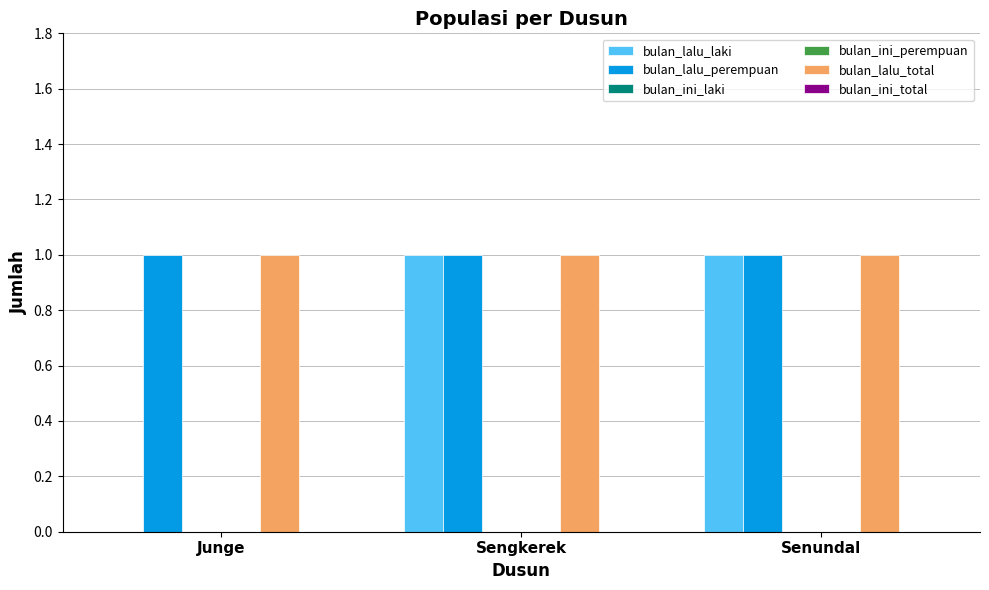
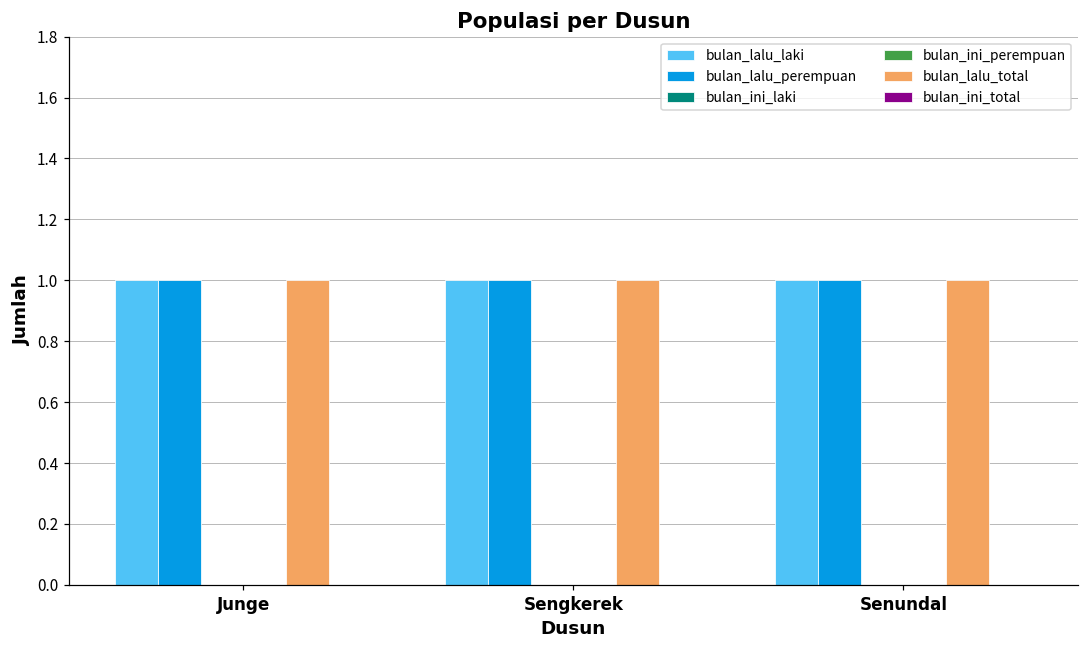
bulan_lalu_laki, Junge: 0 -> 1
